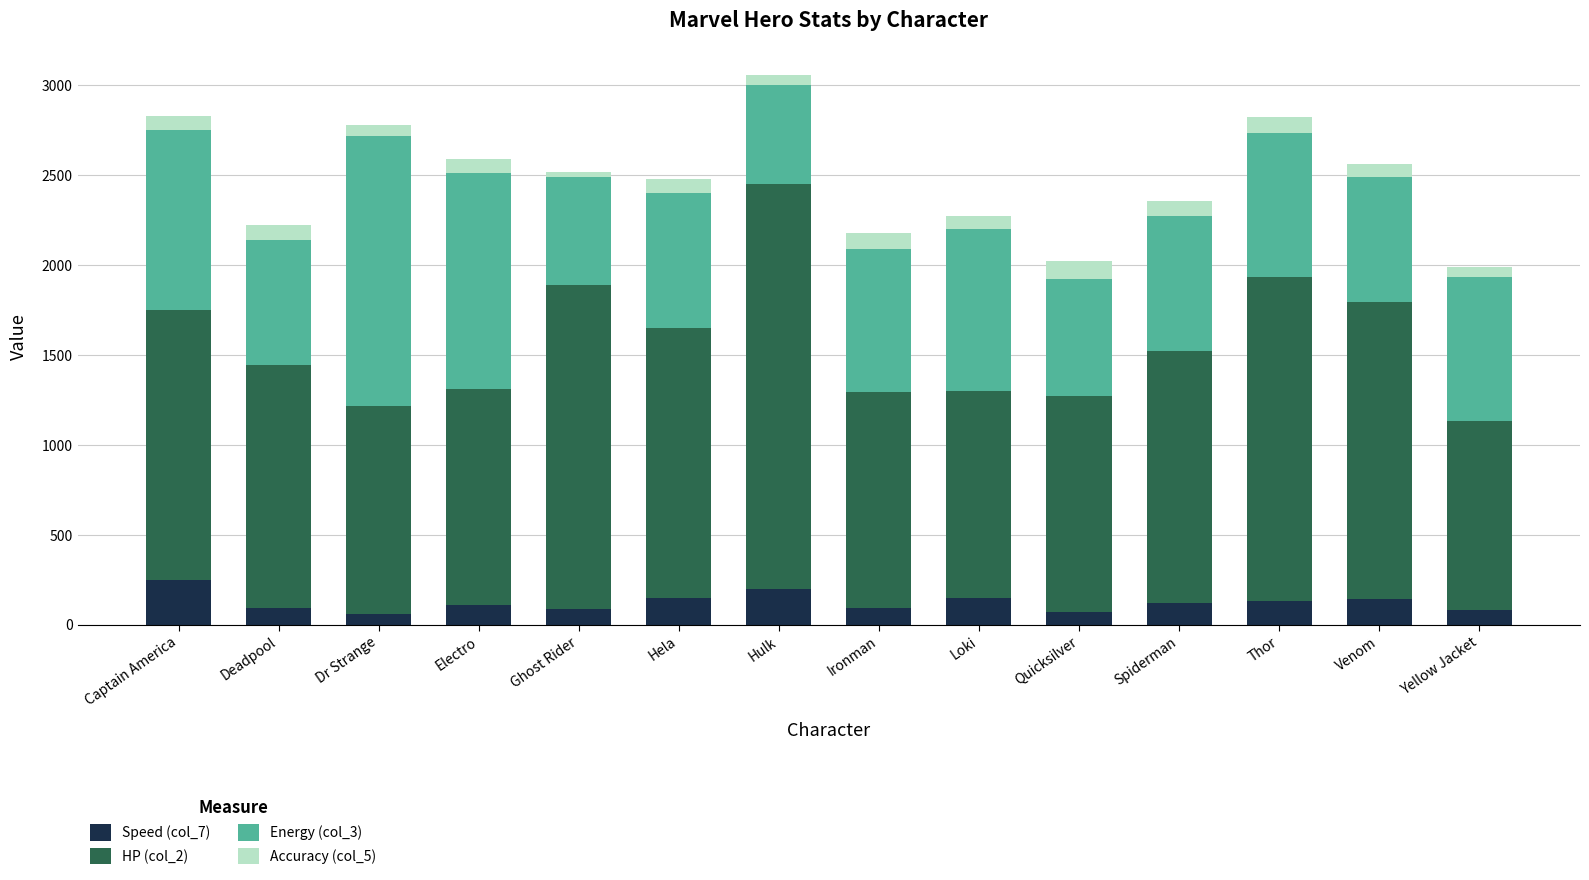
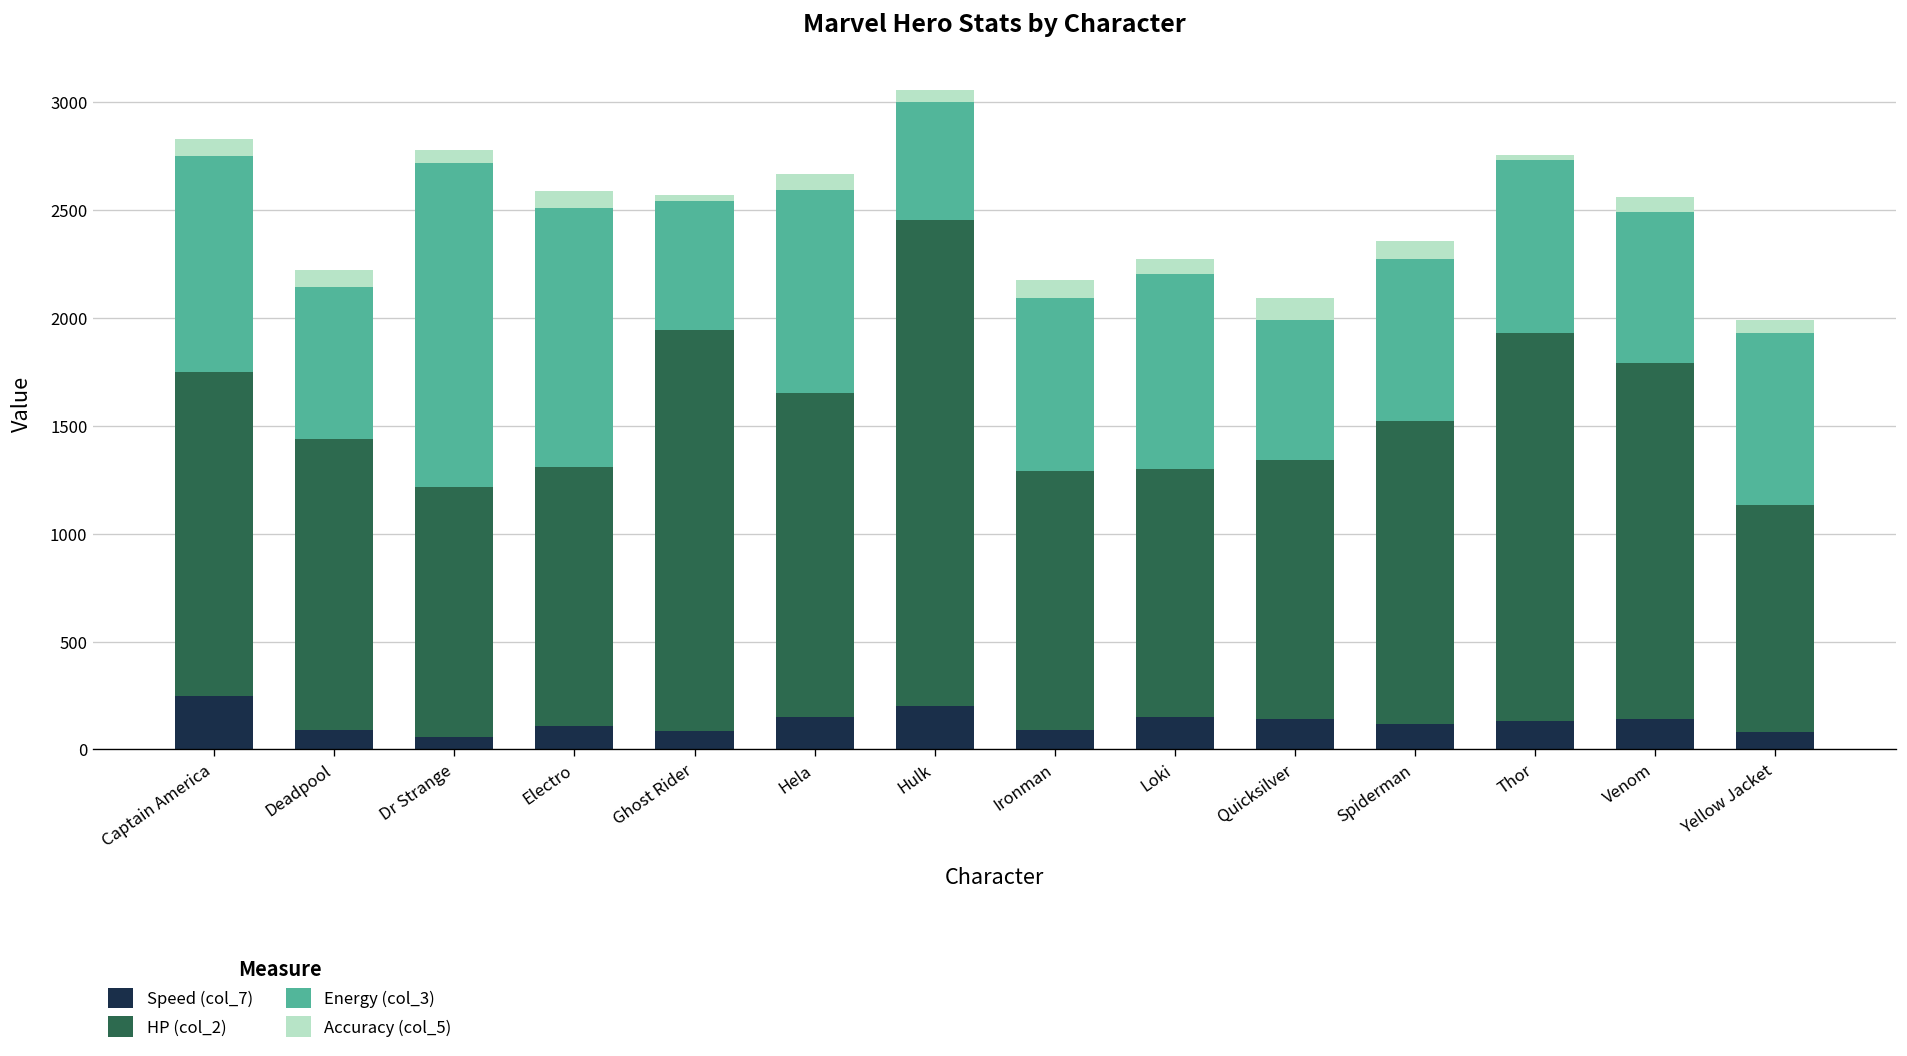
HP (col_2), Ghost Rider: 1800 -> 1860
Energy (col_3), Hela: 750 -> 940
Speed (col_7), Quicksilver: 70 -> 140
Accuracy (col_5), Thor: 90 -> 30
